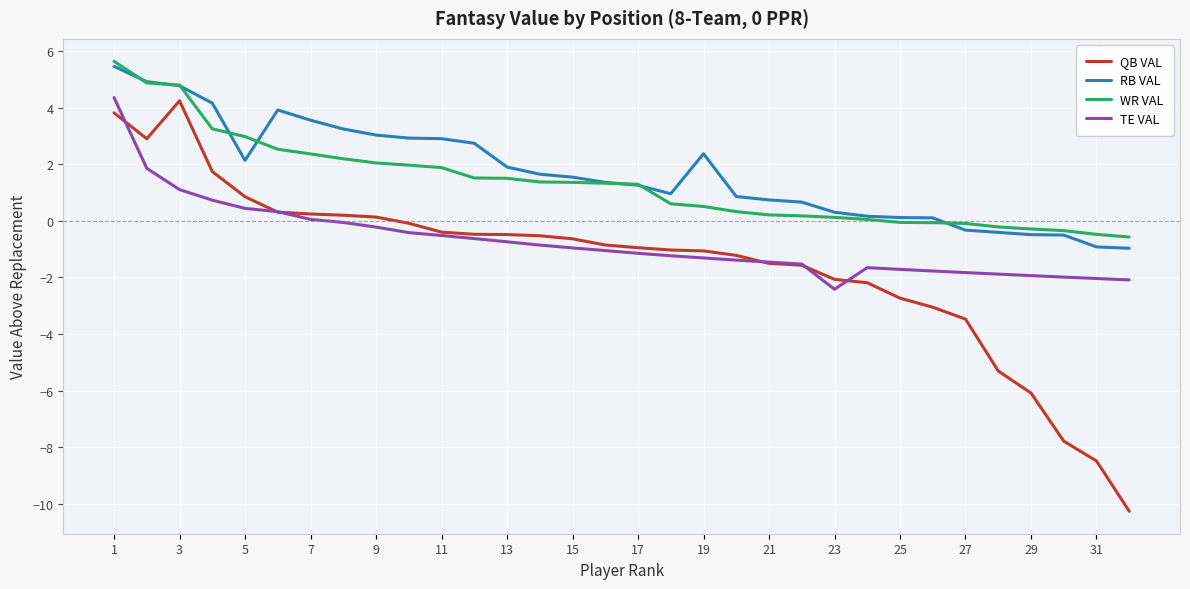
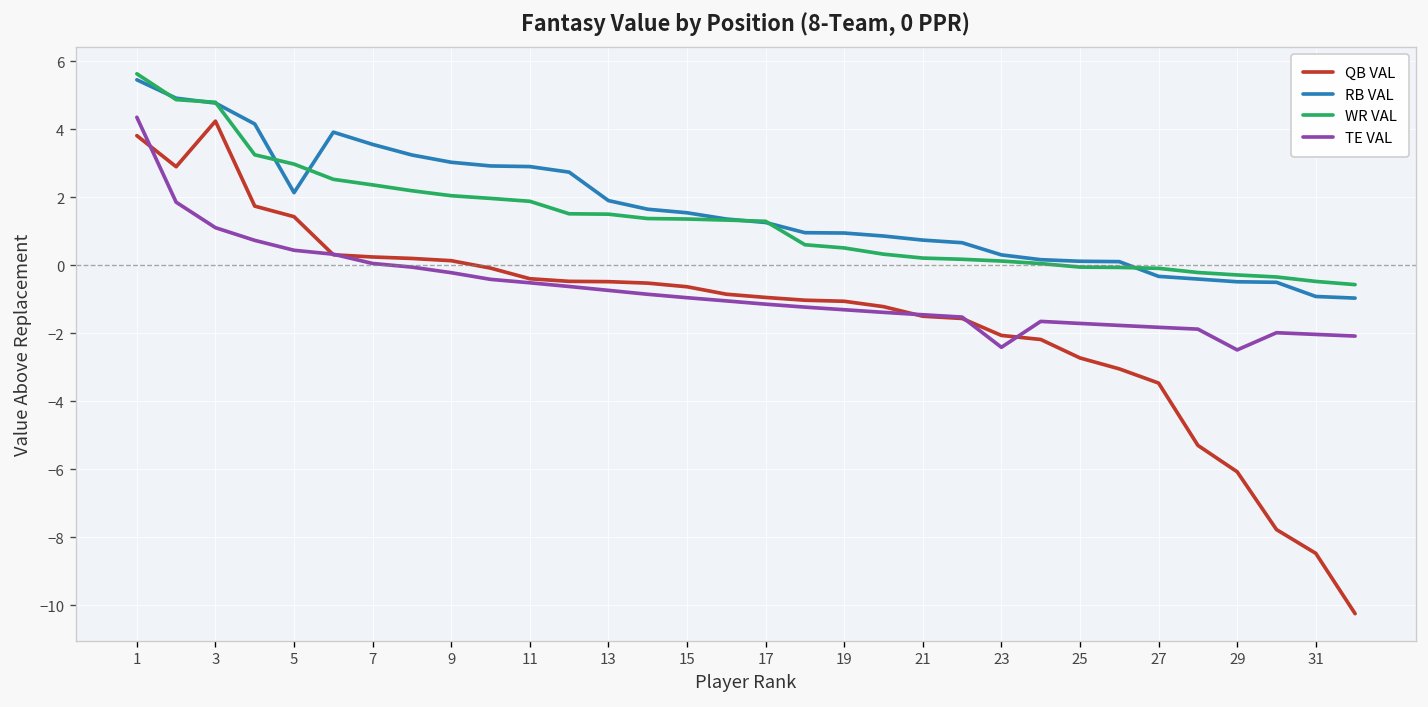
QB VAL, 5: 0.9 -> 1.4
RB VAL, 19: 2.4 -> 0.9
TE VAL, 29: -1.9 -> -2.5
